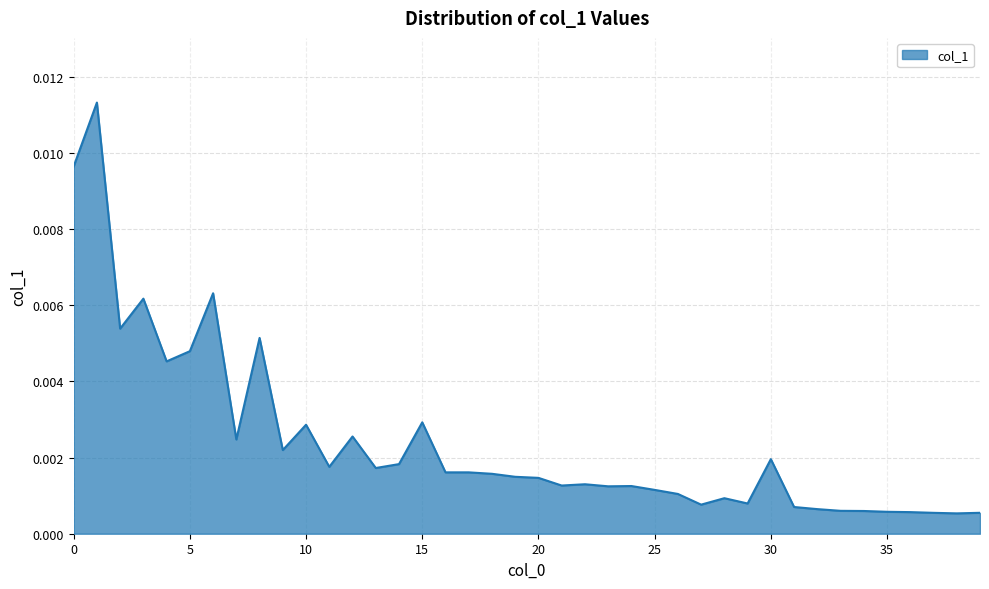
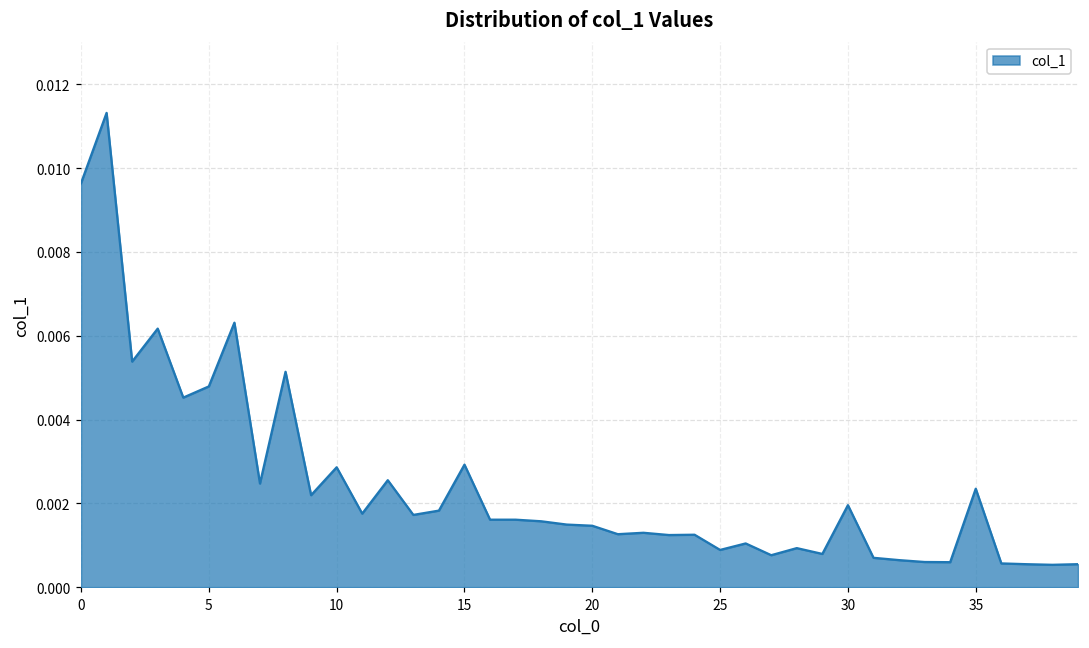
25: 0.0012 -> 0.0009
35: 0.0006 -> 0.0023
